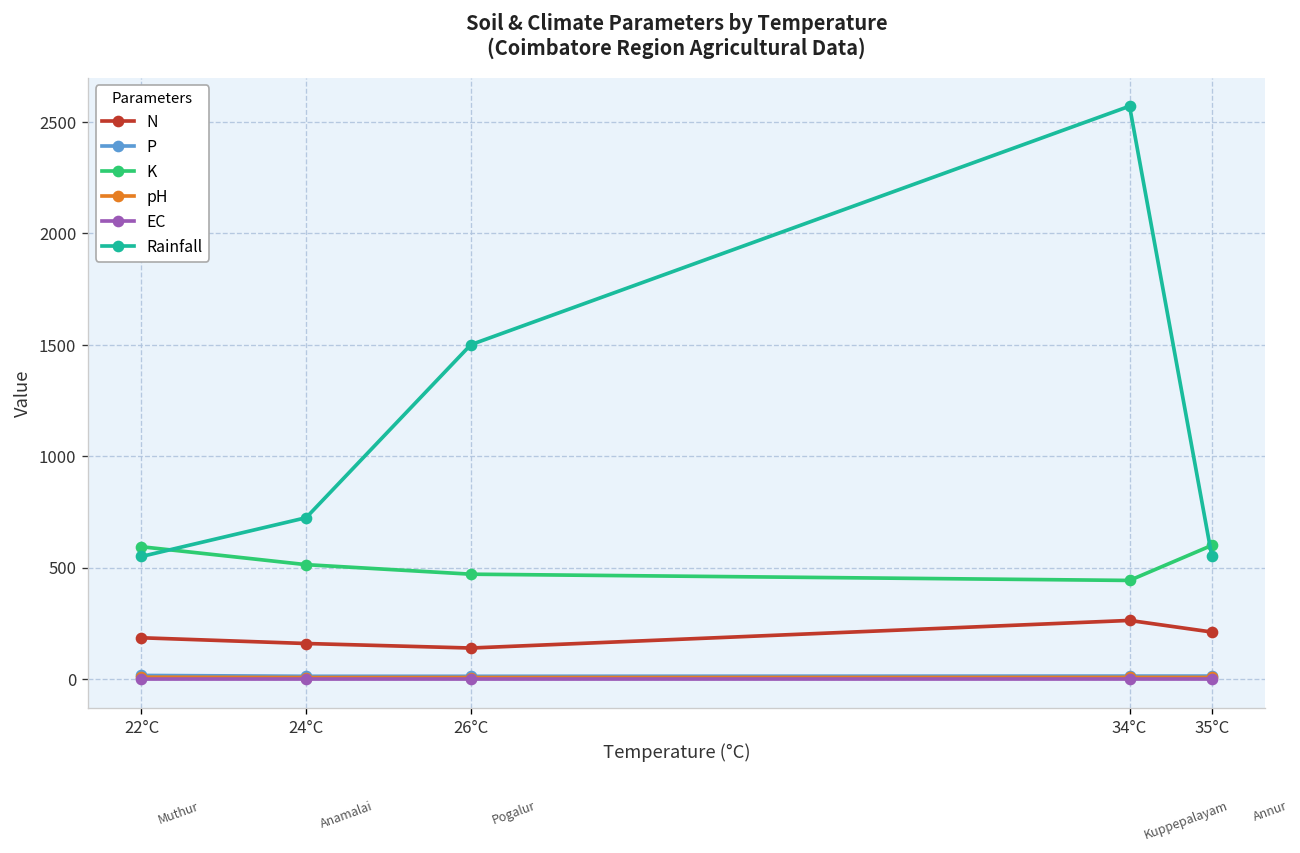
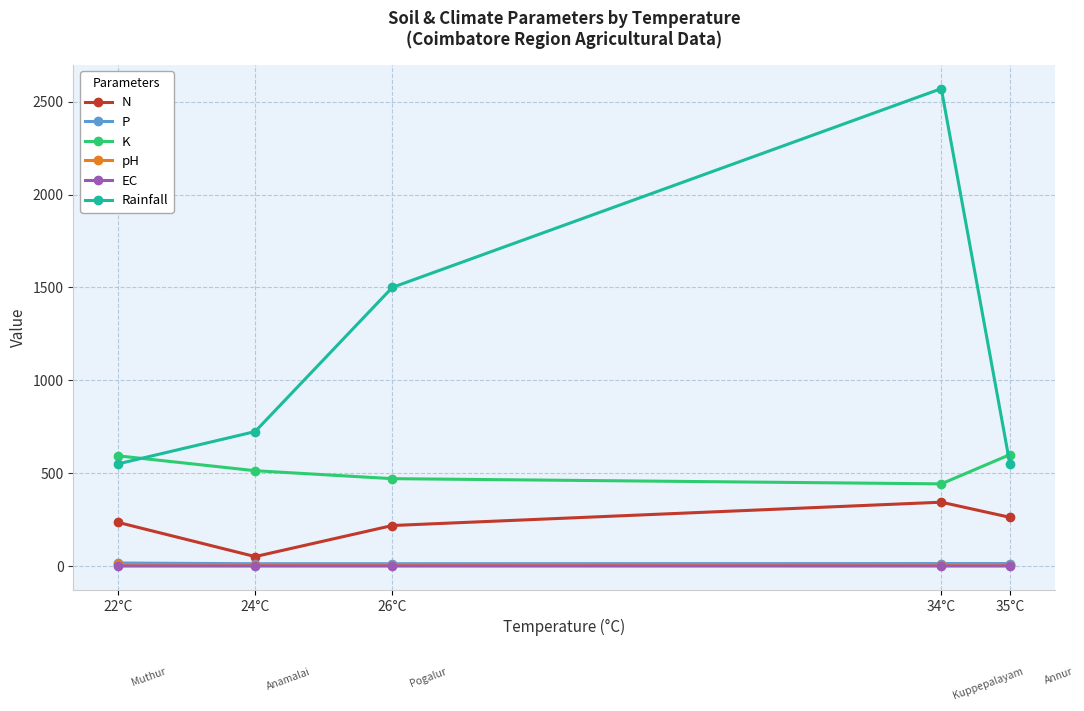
N, 22°C: 190 -> 240
N, 24°C: 160 -> 50
N, 26°C: 140 -> 220
N, 34°C: 260 -> 340
N, 35°C: 210 -> 260
